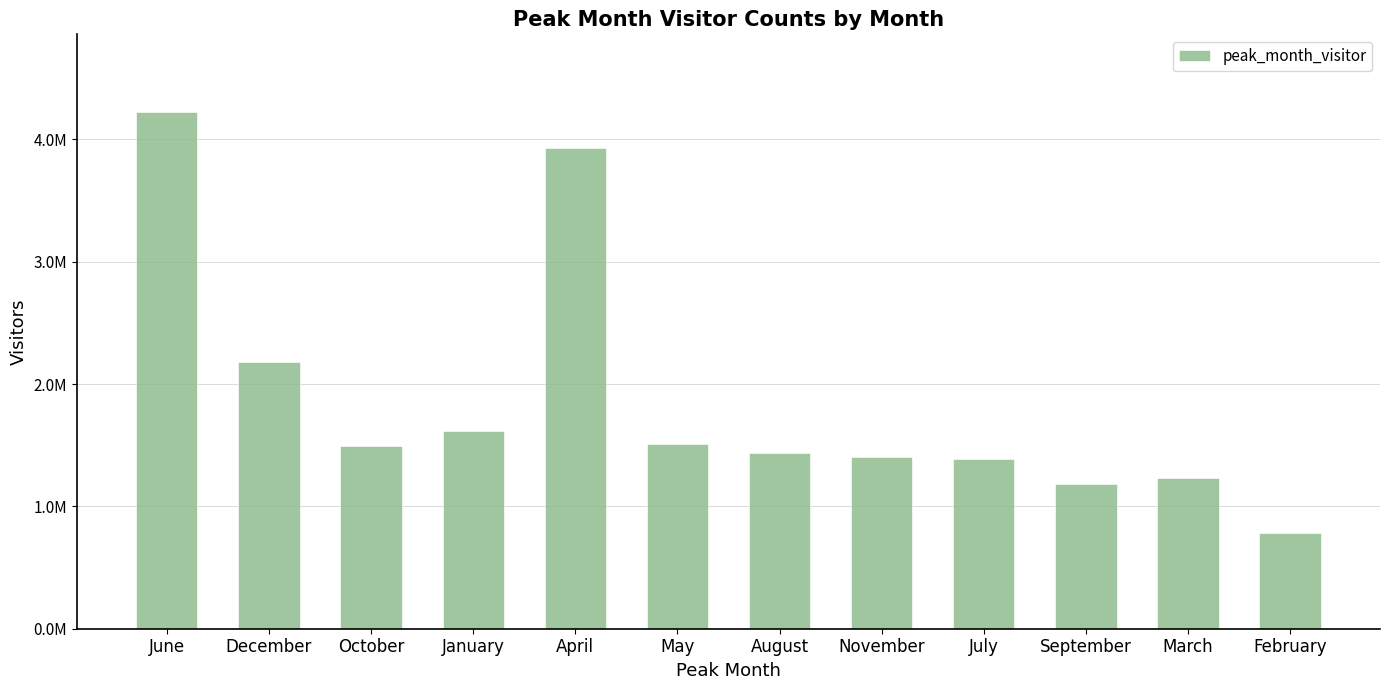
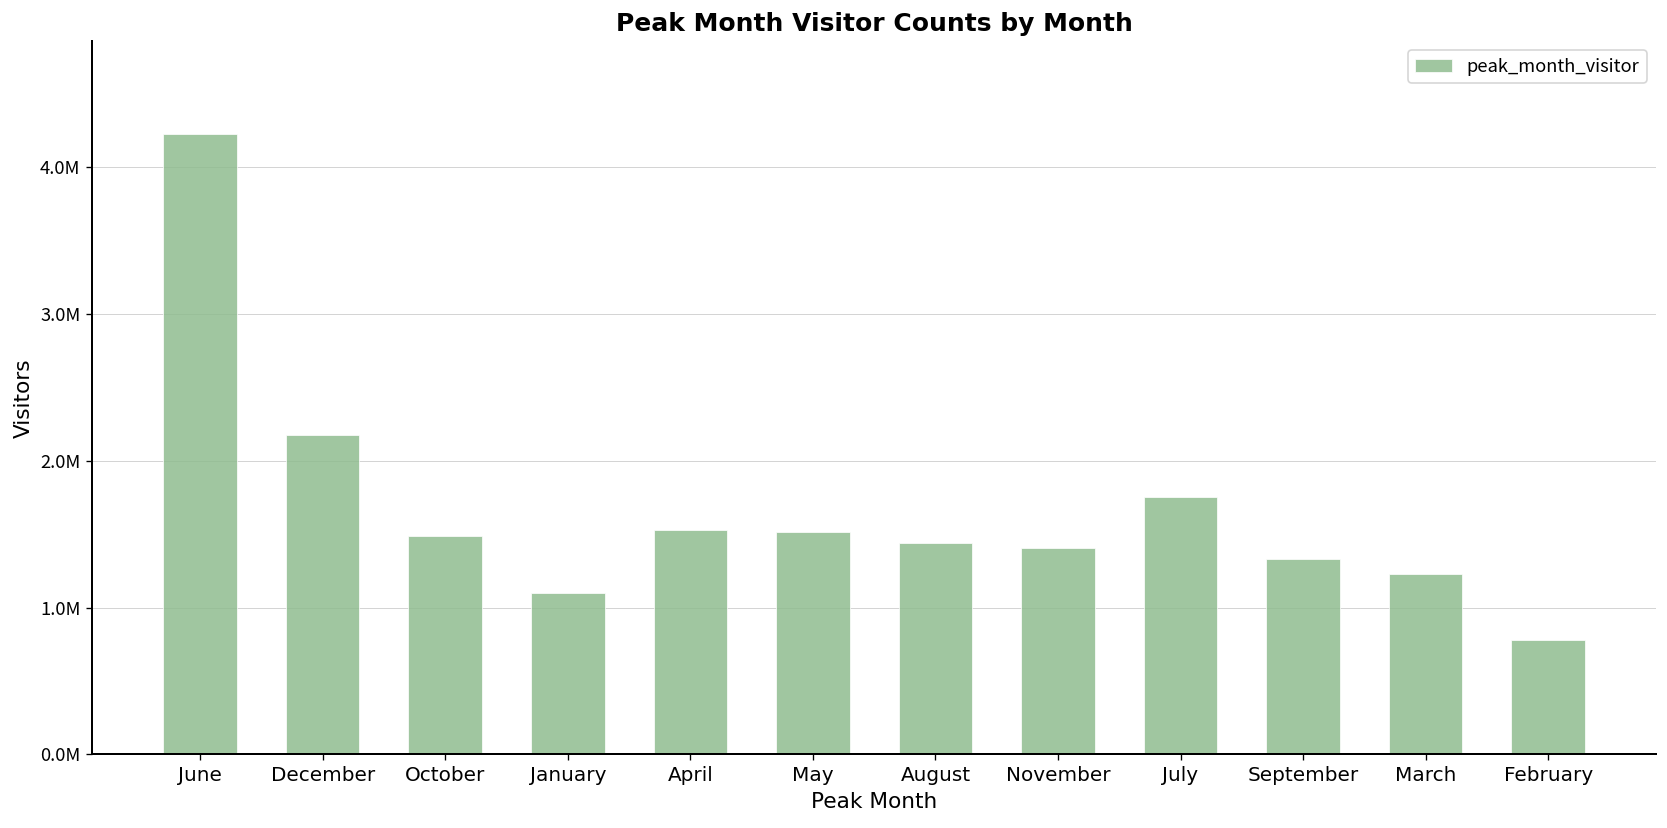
January: 1610000 -> 1100000
April: 3930000 -> 1530000
July: 1390000 -> 1750000
September: 1180000 -> 1330000
